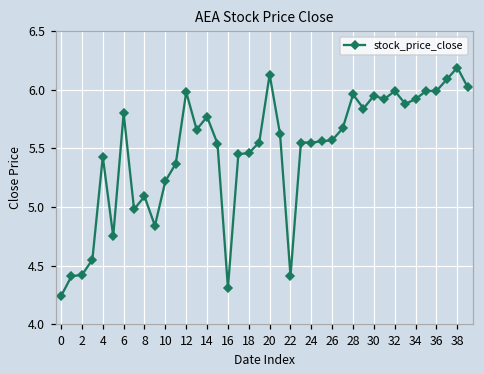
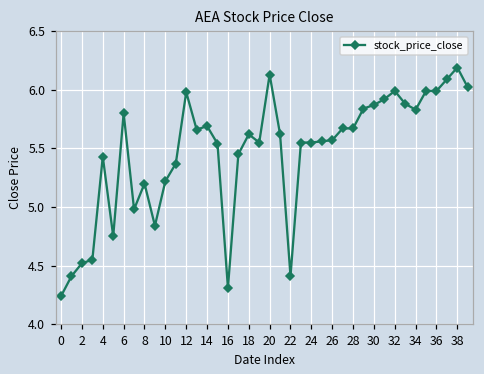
2: 4.42 -> 4.52
8: 5.09 -> 5.20
14: 5.77 -> 5.69
18: 5.46 -> 5.62
28: 5.96 -> 5.67
30: 5.95 -> 5.87
34: 5.92 -> 5.83
